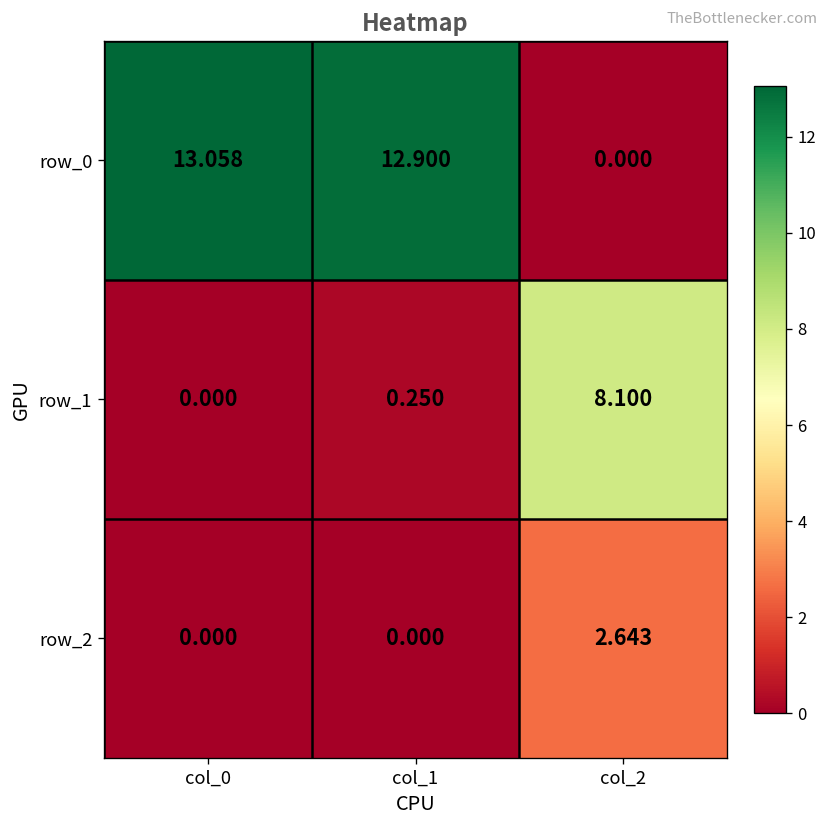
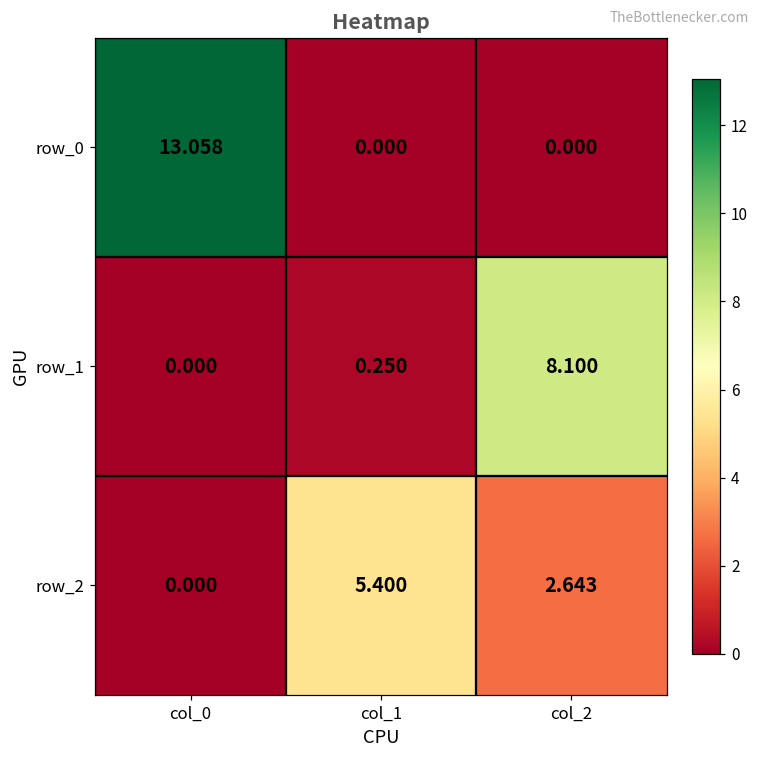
row_0, col_1: 12.900 -> 0.000
row_2, col_1: 0.000 -> 5.400
